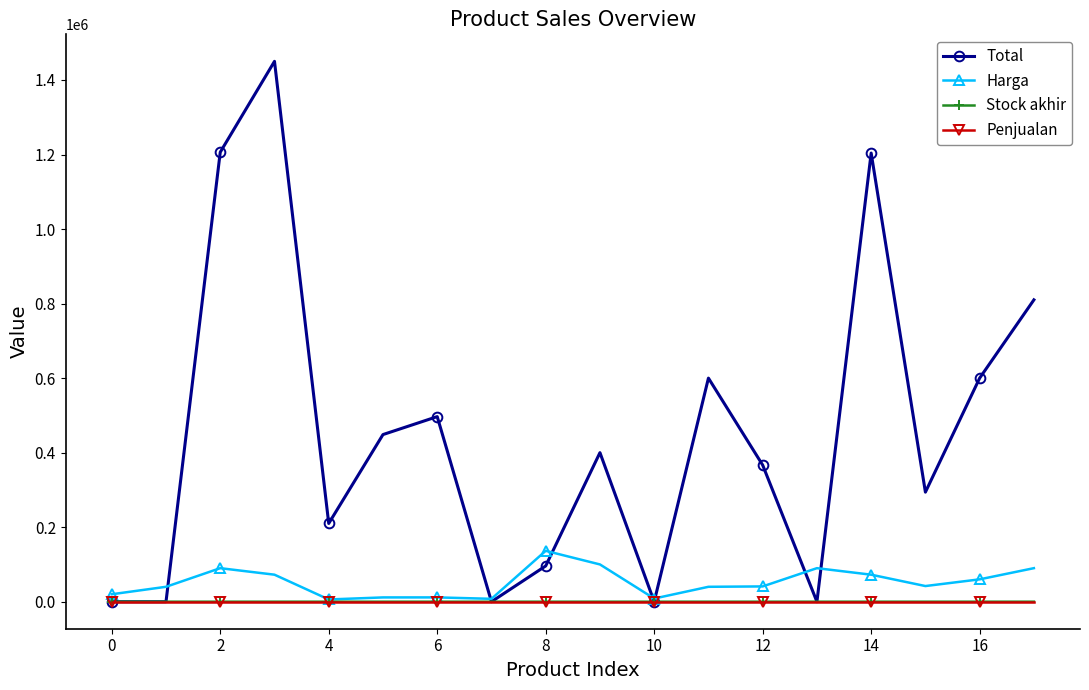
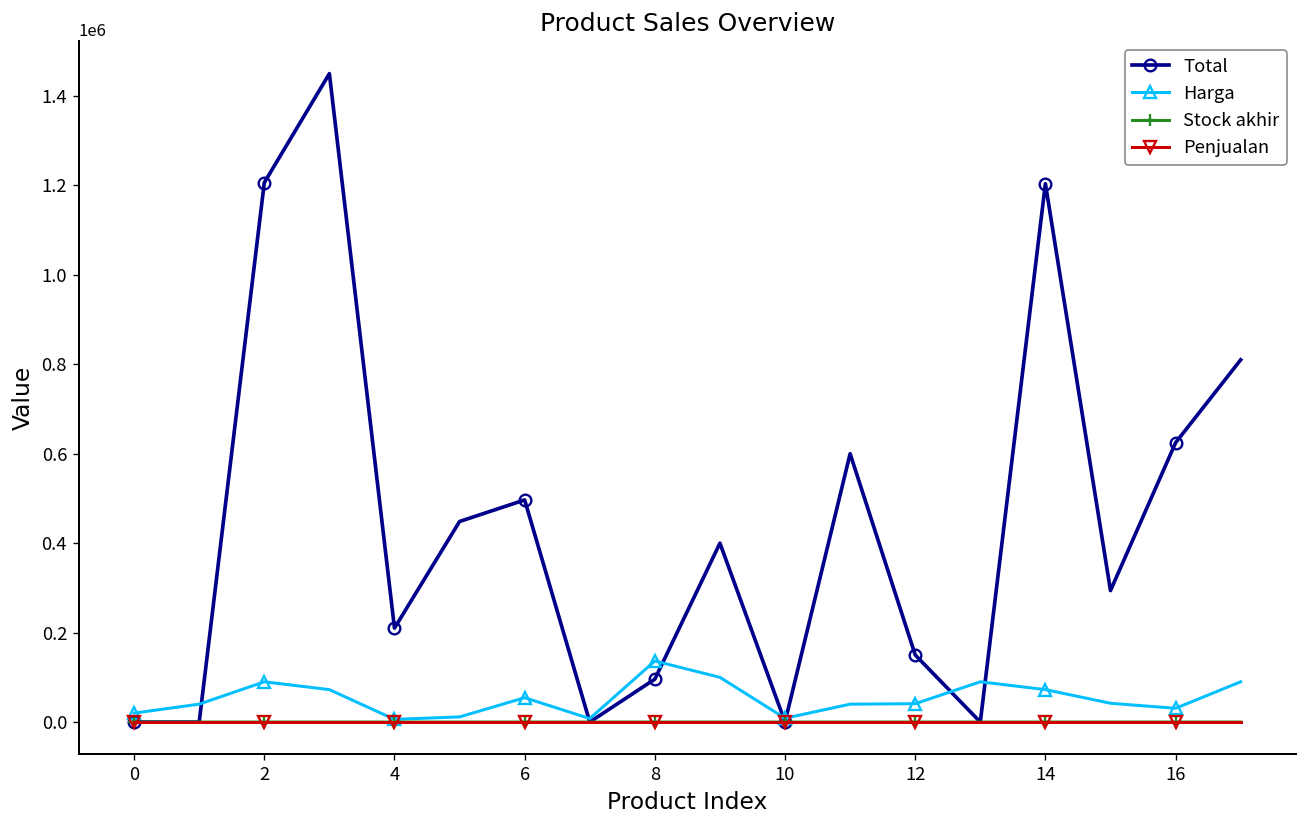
Harga, 6: 10000 -> 50000
Total, 12: 370000 -> 150000
Total, 16: 600000 -> 620000
Harga, 16: 60000 -> 30000
